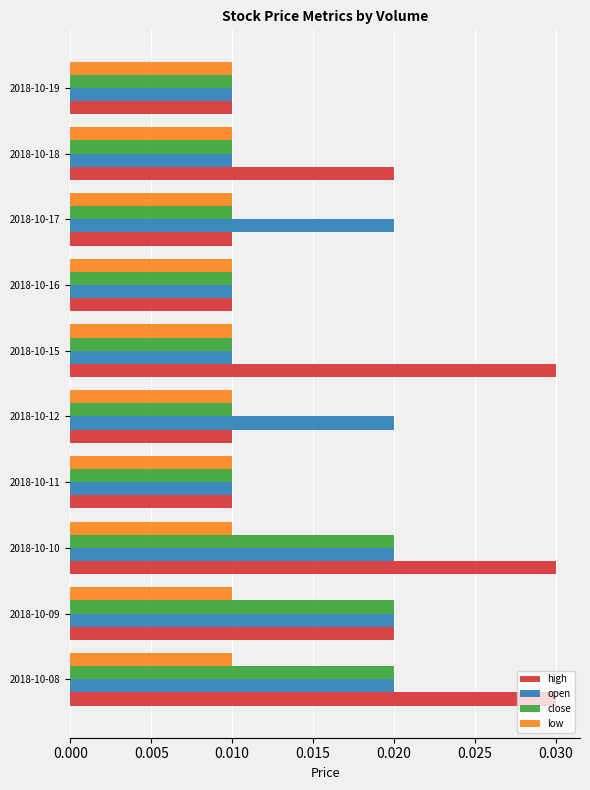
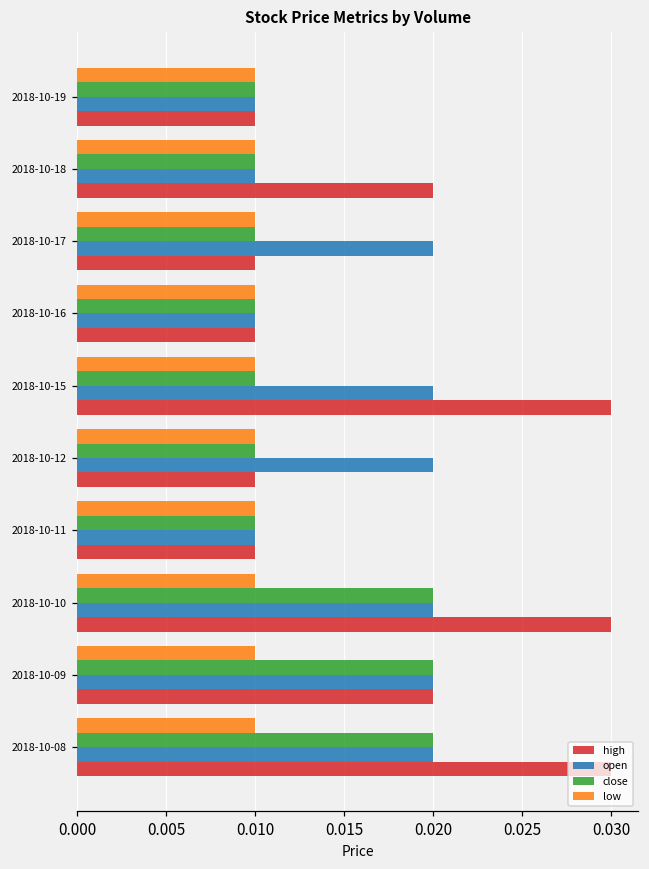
open, 2018-10-15: 0.01 -> 0.02
